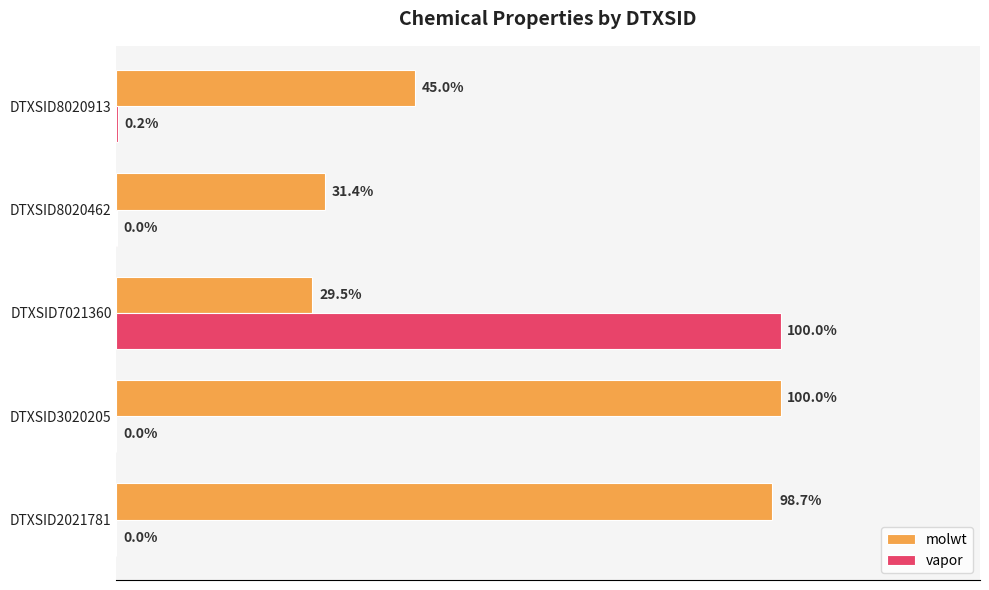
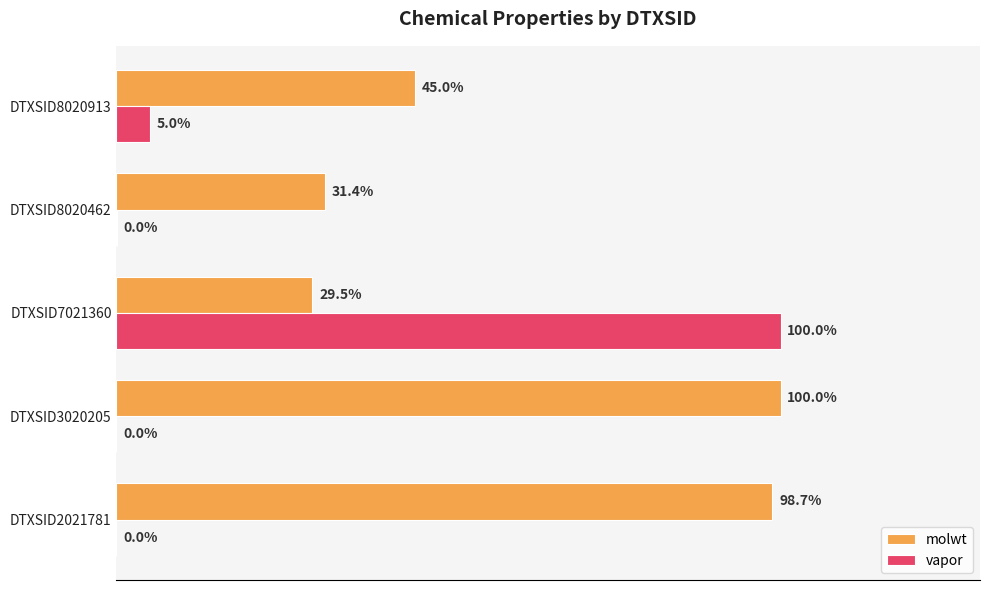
vapor, DTXSID8020913: 0.2% -> 5.0%
